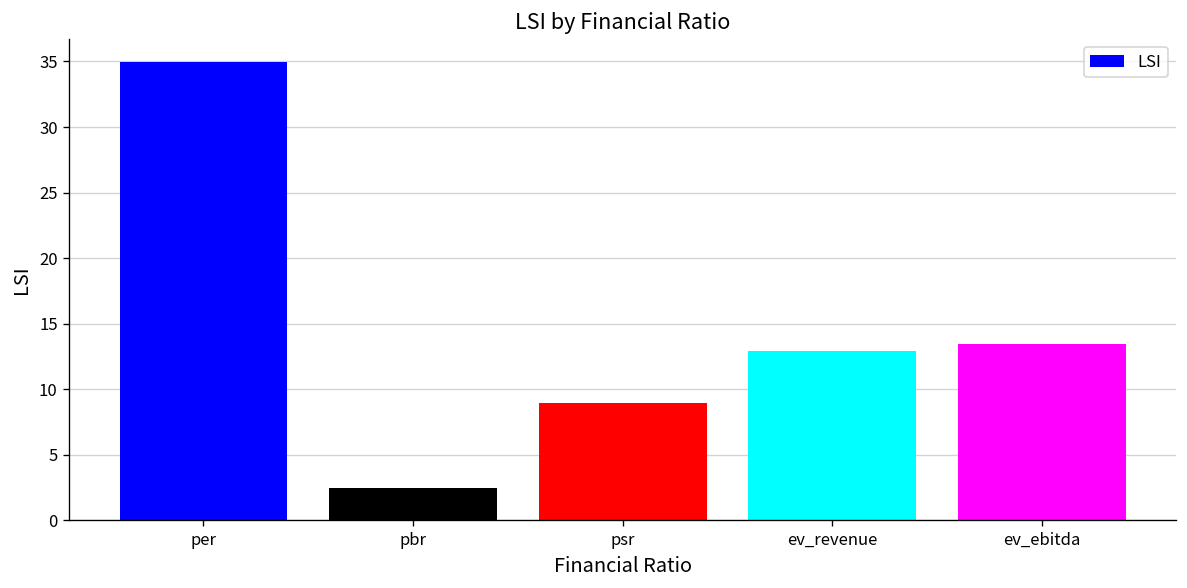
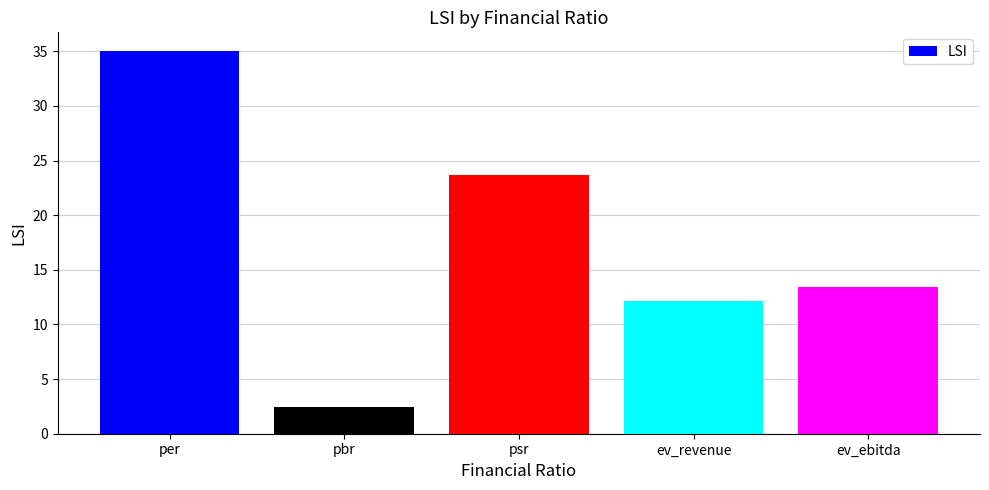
psr: 9.0 -> 23.6
ev_revenue: 12.9 -> 12.1
